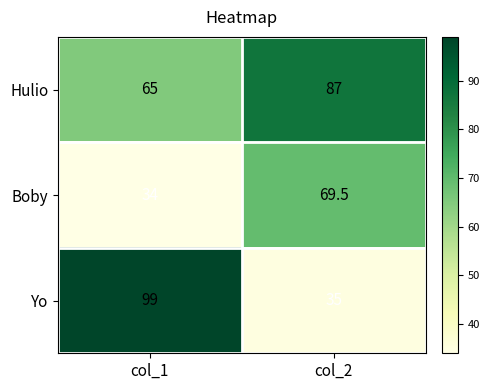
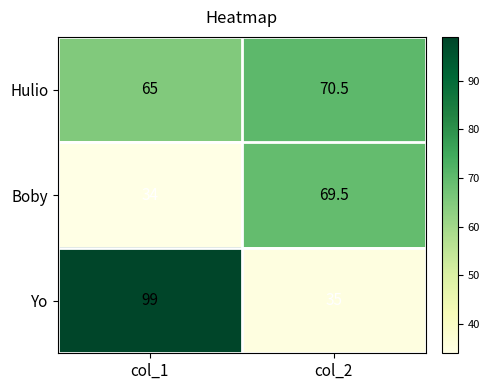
Hulio, col_2: 87 -> 70.5
